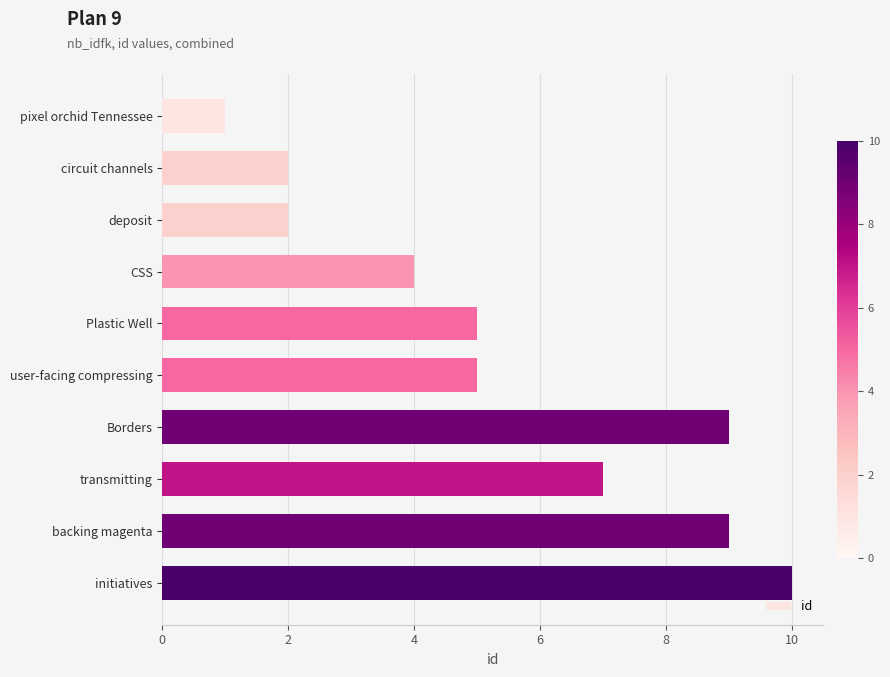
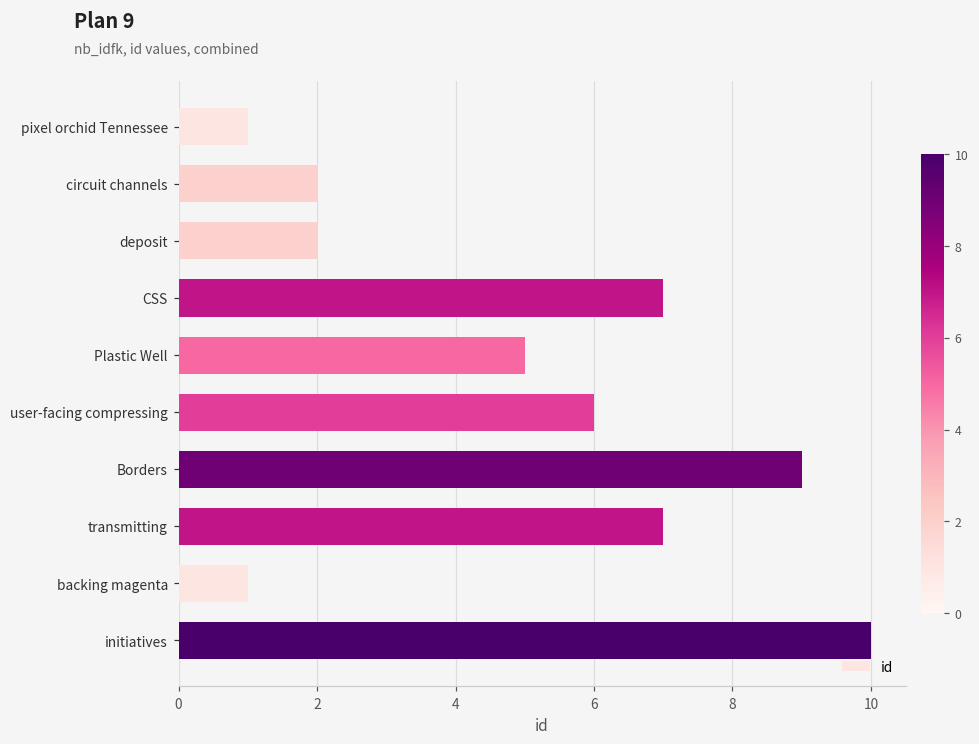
CSS: 4 -> 7
user-facing compressing: 5 -> 6
backing magenta: 9 -> 1
